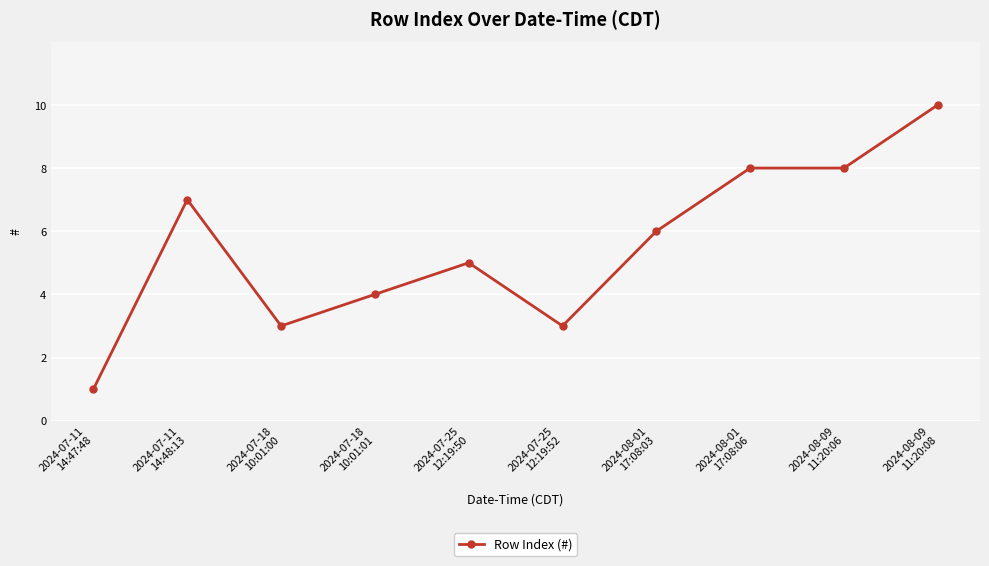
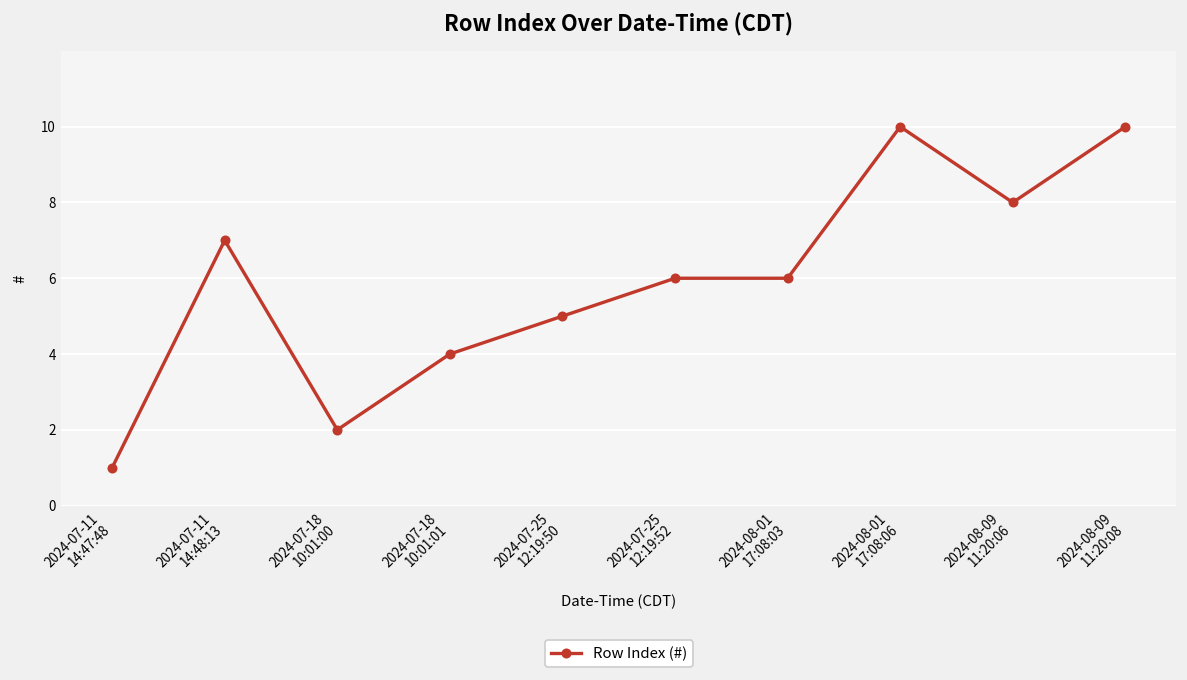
2024-07-18 10:01:00: 3 -> 2
2024-07-25 12:19:52: 3 -> 6
2024-08-01 17:08:06: 8 -> 10
